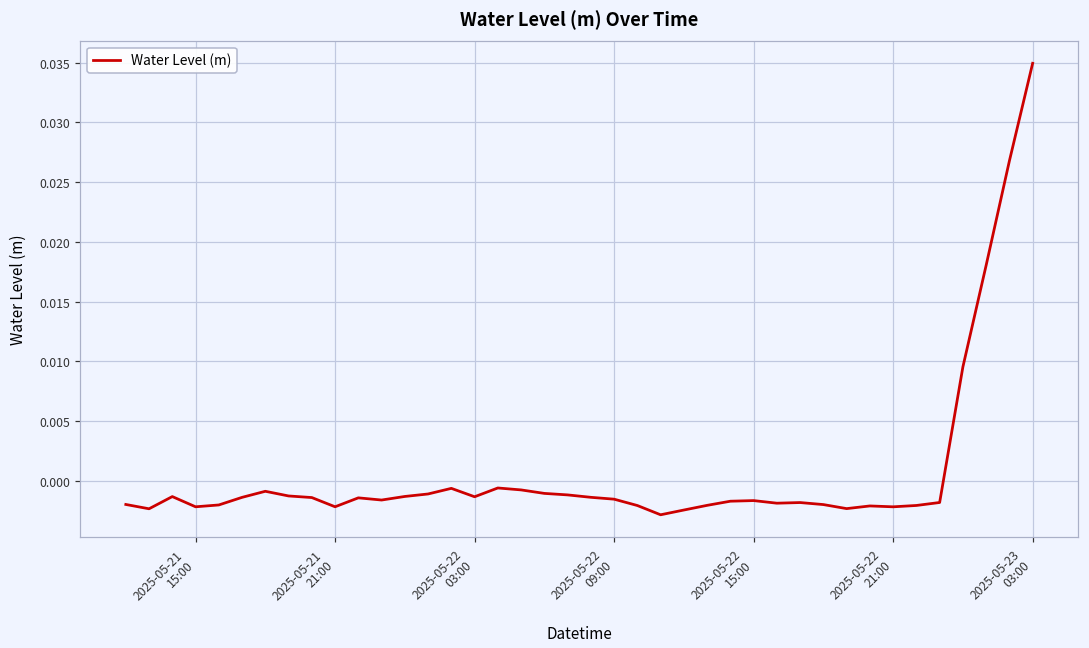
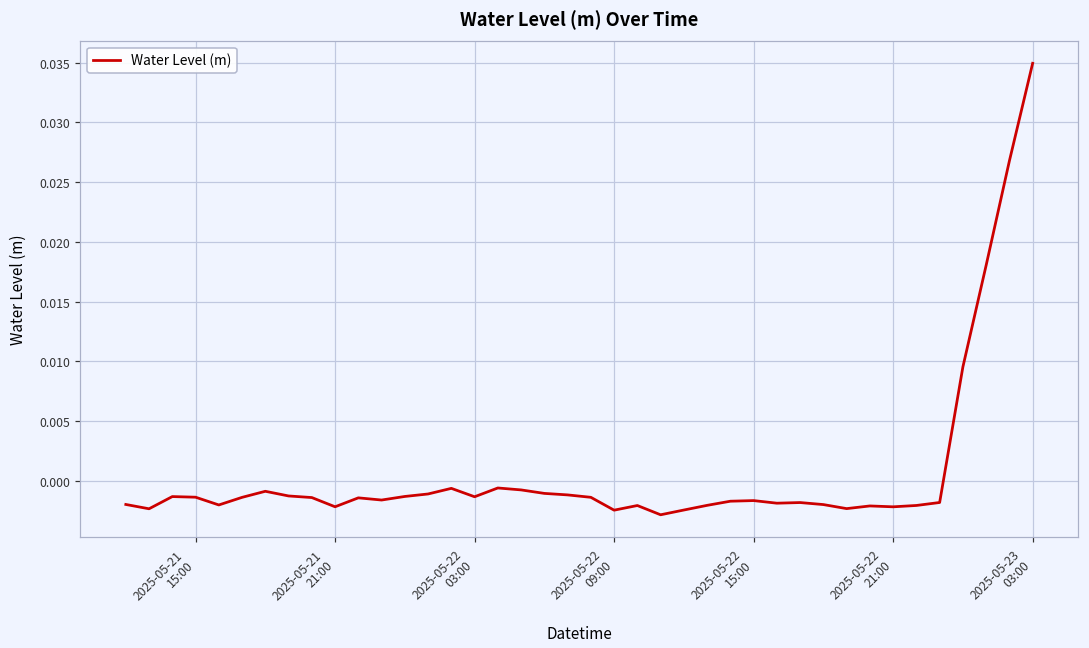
2025-05-21 15:00: -0.0022 -> -0.0014
2025-05-22 09:00: -0.0015 -> -0.0024
